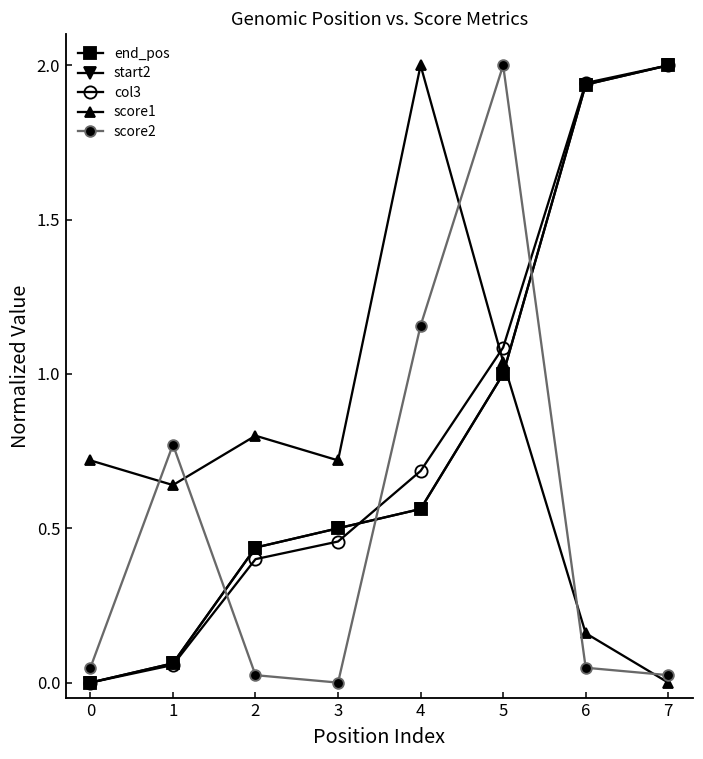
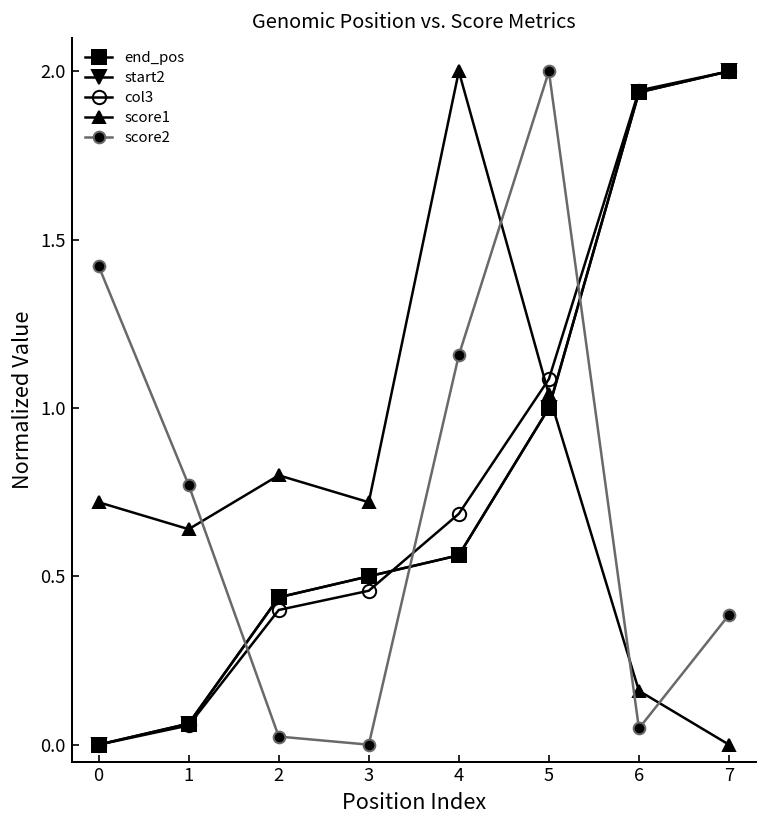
score2, 0: 0.05 -> 1.42
score2, 7: 0.02 -> 0.39
